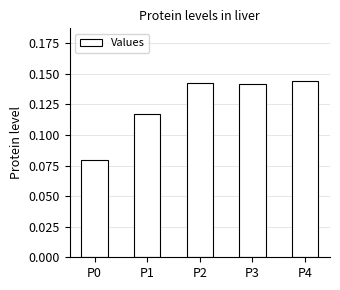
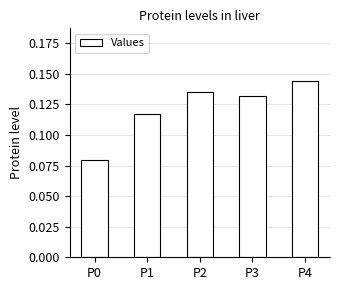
P2: 0.142 -> 0.135
P3: 0.141 -> 0.132
